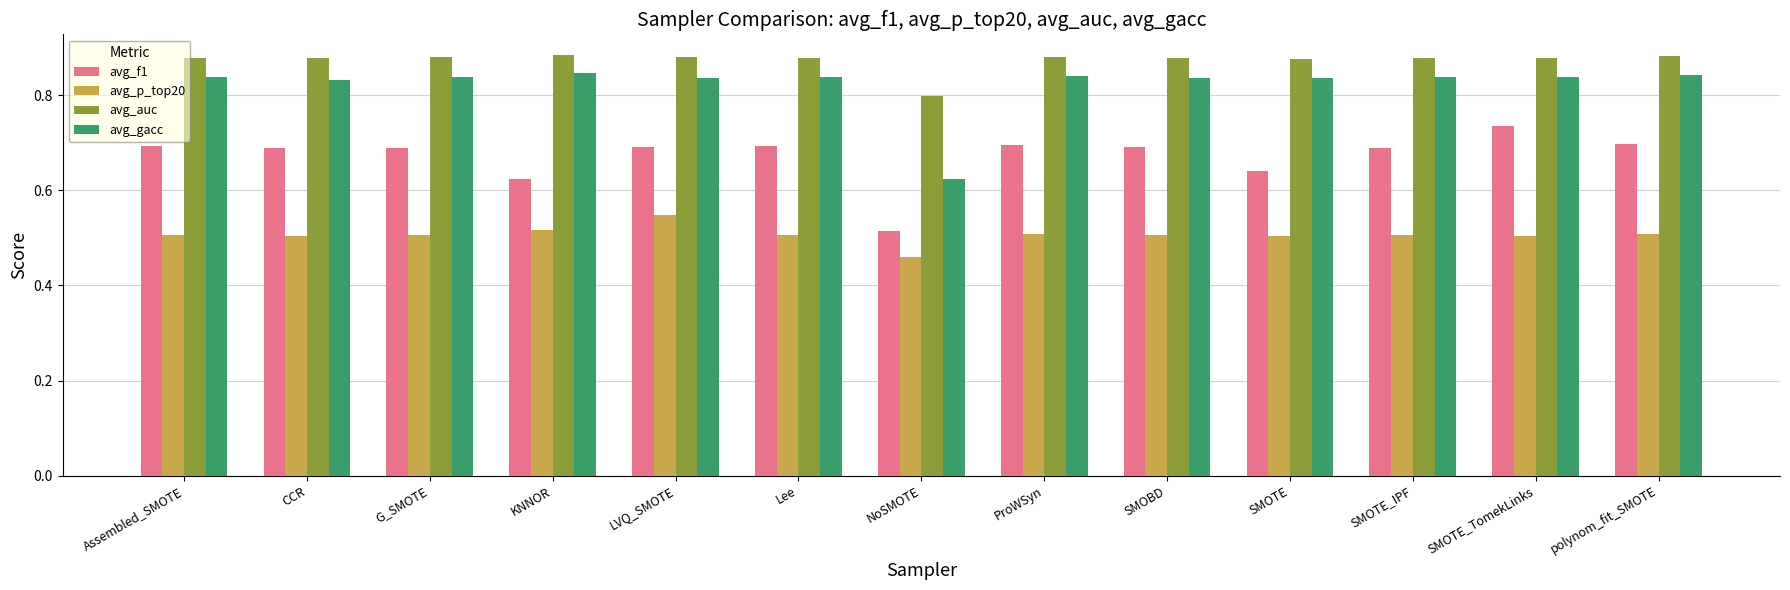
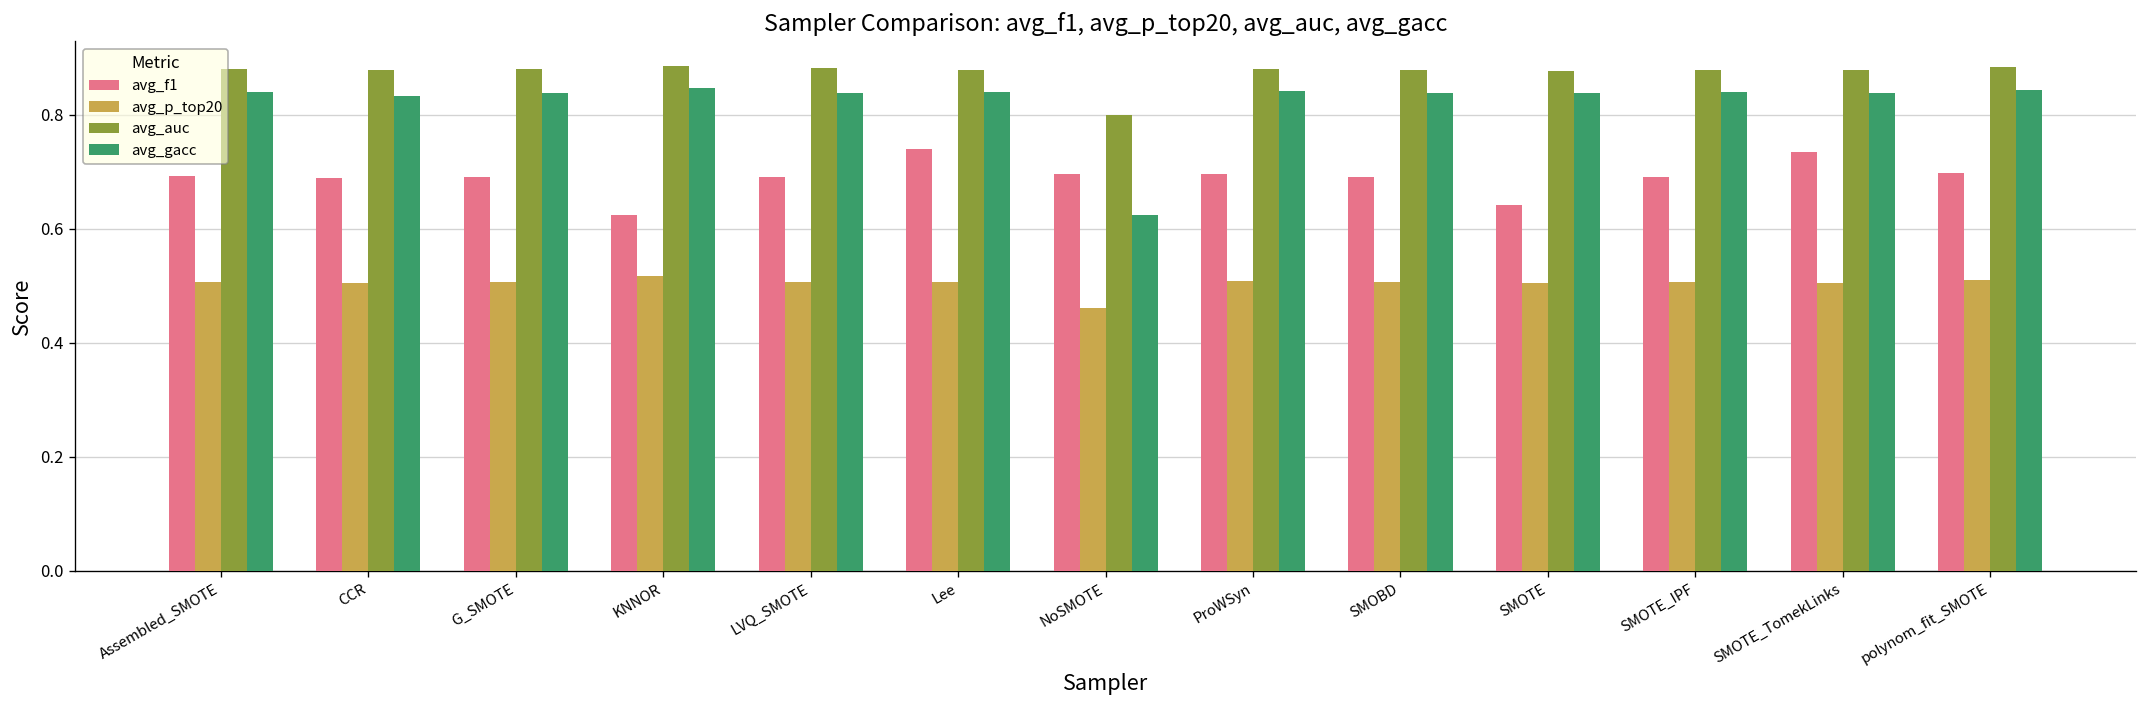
avg_p_top20, LVQ_SMOTE: 0.55 -> 0.51
avg_f1, Lee: 0.69 -> 0.74
avg_f1, NoSMOTE: 0.52 -> 0.70
